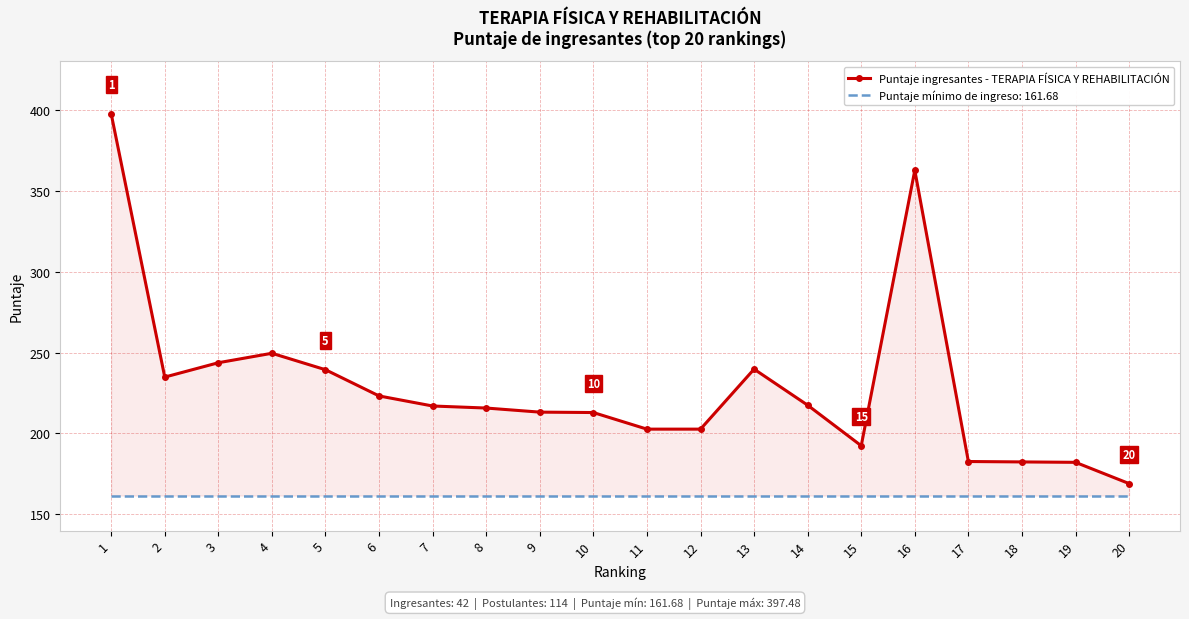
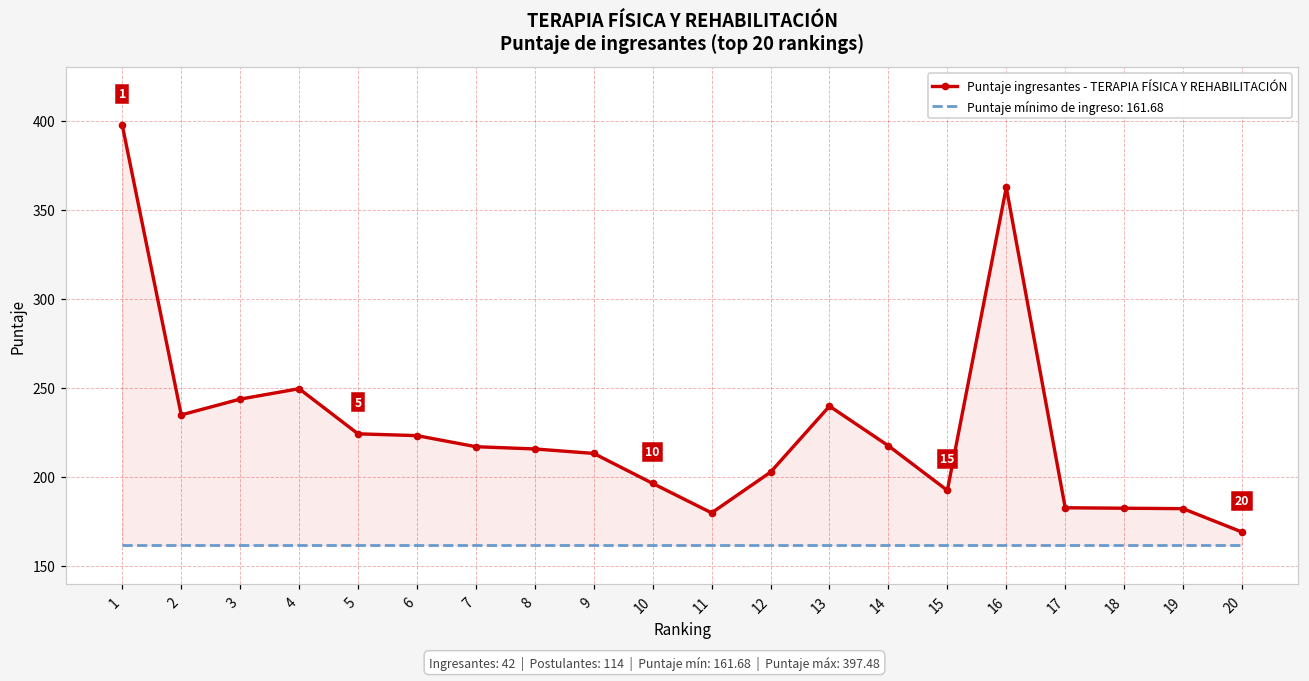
Puntaje ingresantes - TERAPIA FÍSICA Y REHABILITACIÓN, 5: 239 -> 224
Puntaje ingresantes - TERAPIA FÍSICA Y REHABILITACIÓN, 10: 213 -> 196
Puntaje ingresantes - TERAPIA FÍSICA Y REHABILITACIÓN, 11: 203 -> 180
